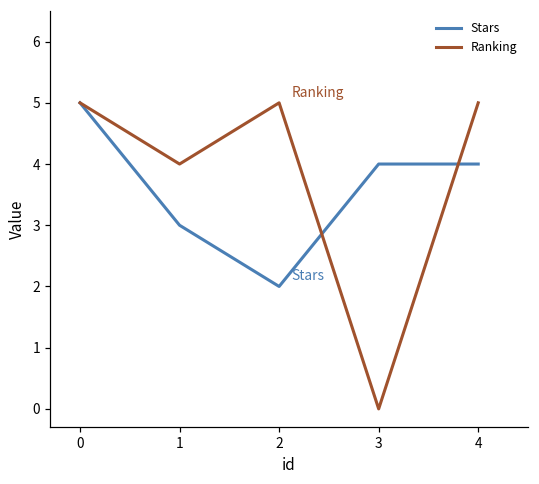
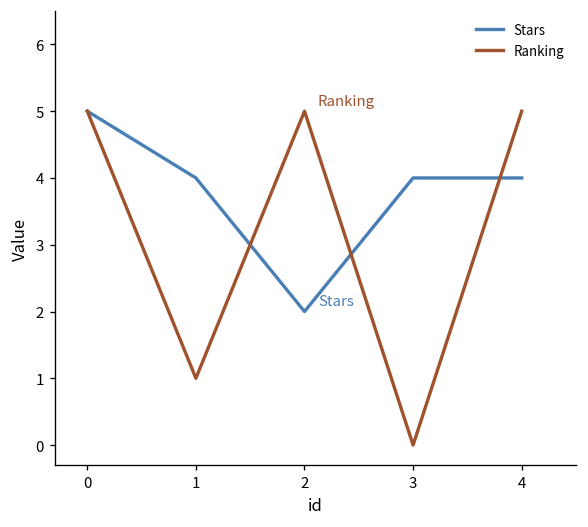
Stars, 1: 3 -> 4
Ranking, 1: 4 -> 1
